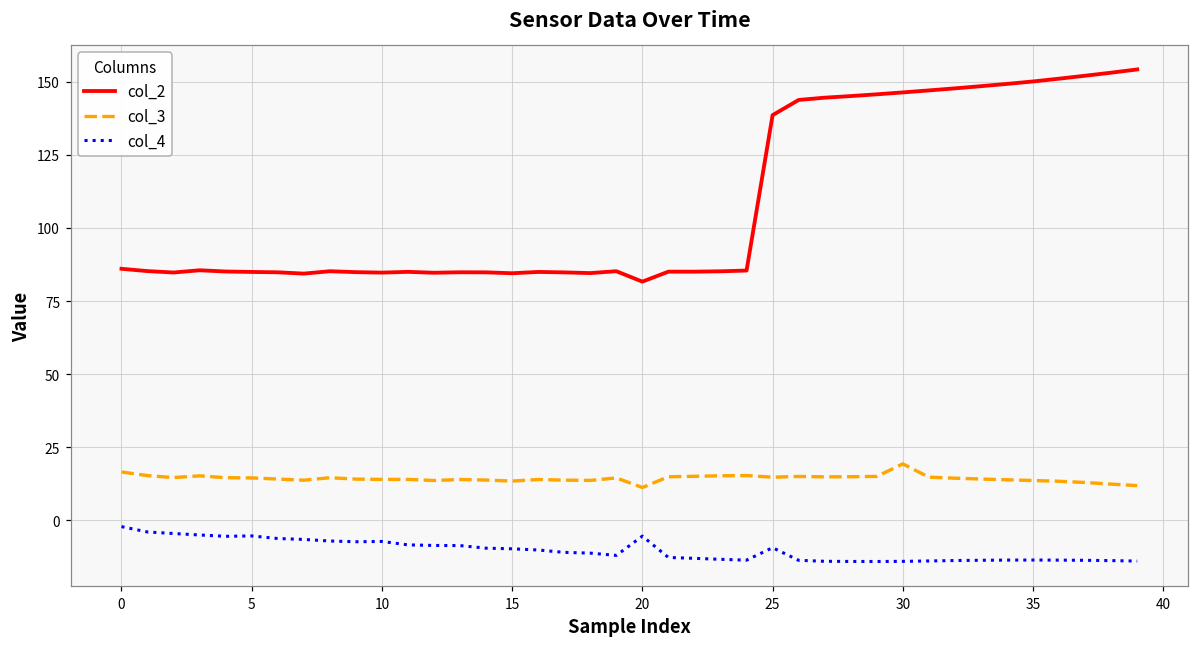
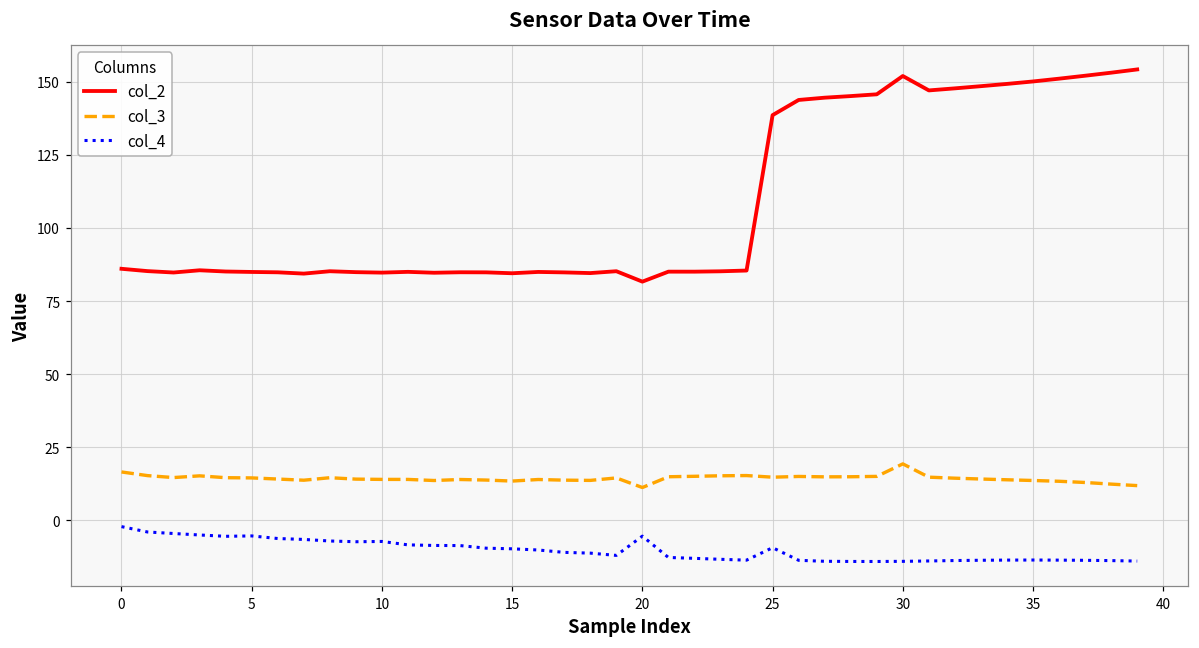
col_2, 30: 146 -> 152
